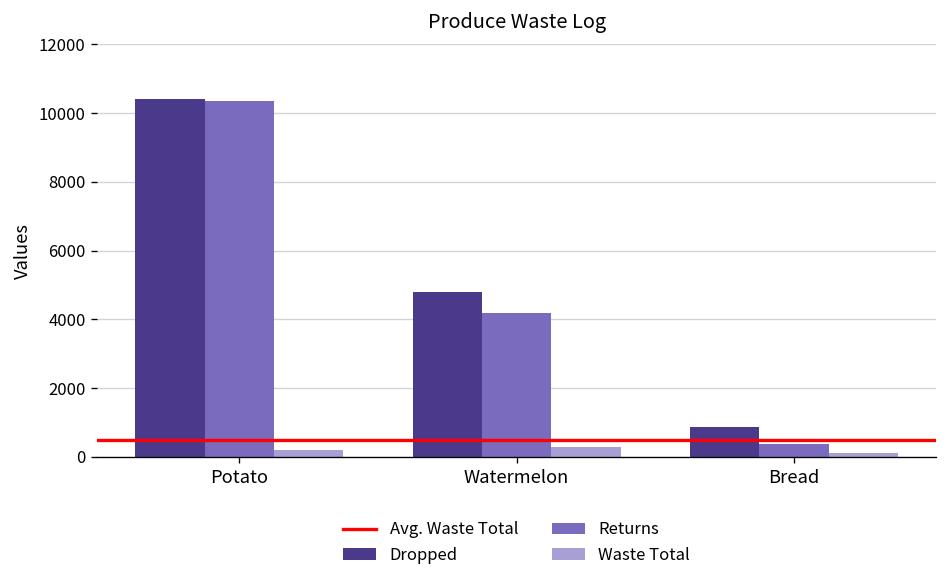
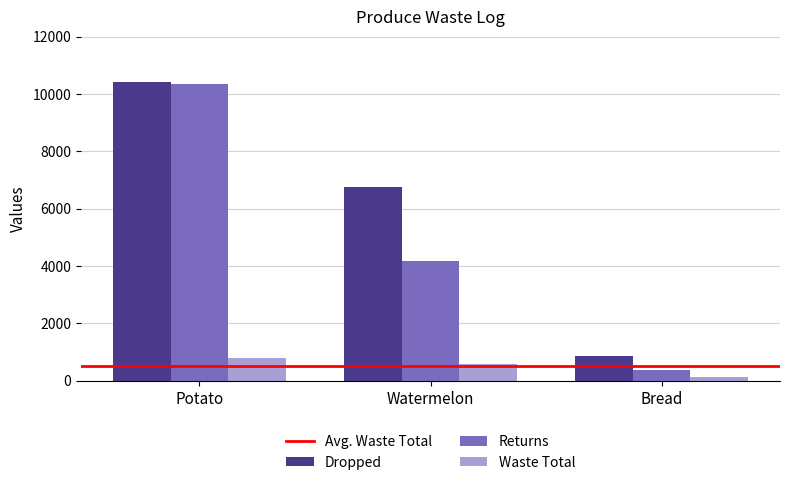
Waste Total, Potato: 200 -> 800
Dropped, Watermelon: 4800 -> 6800
Waste Total, Watermelon: 300 -> 600
